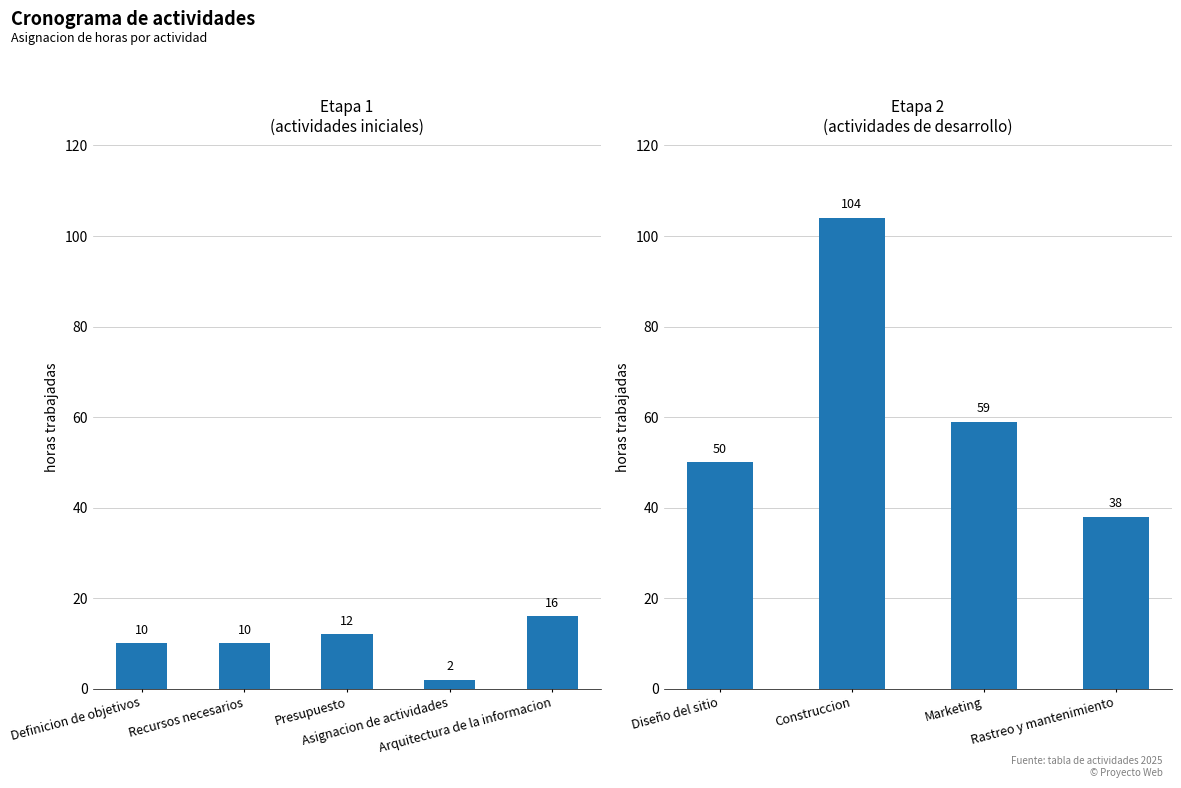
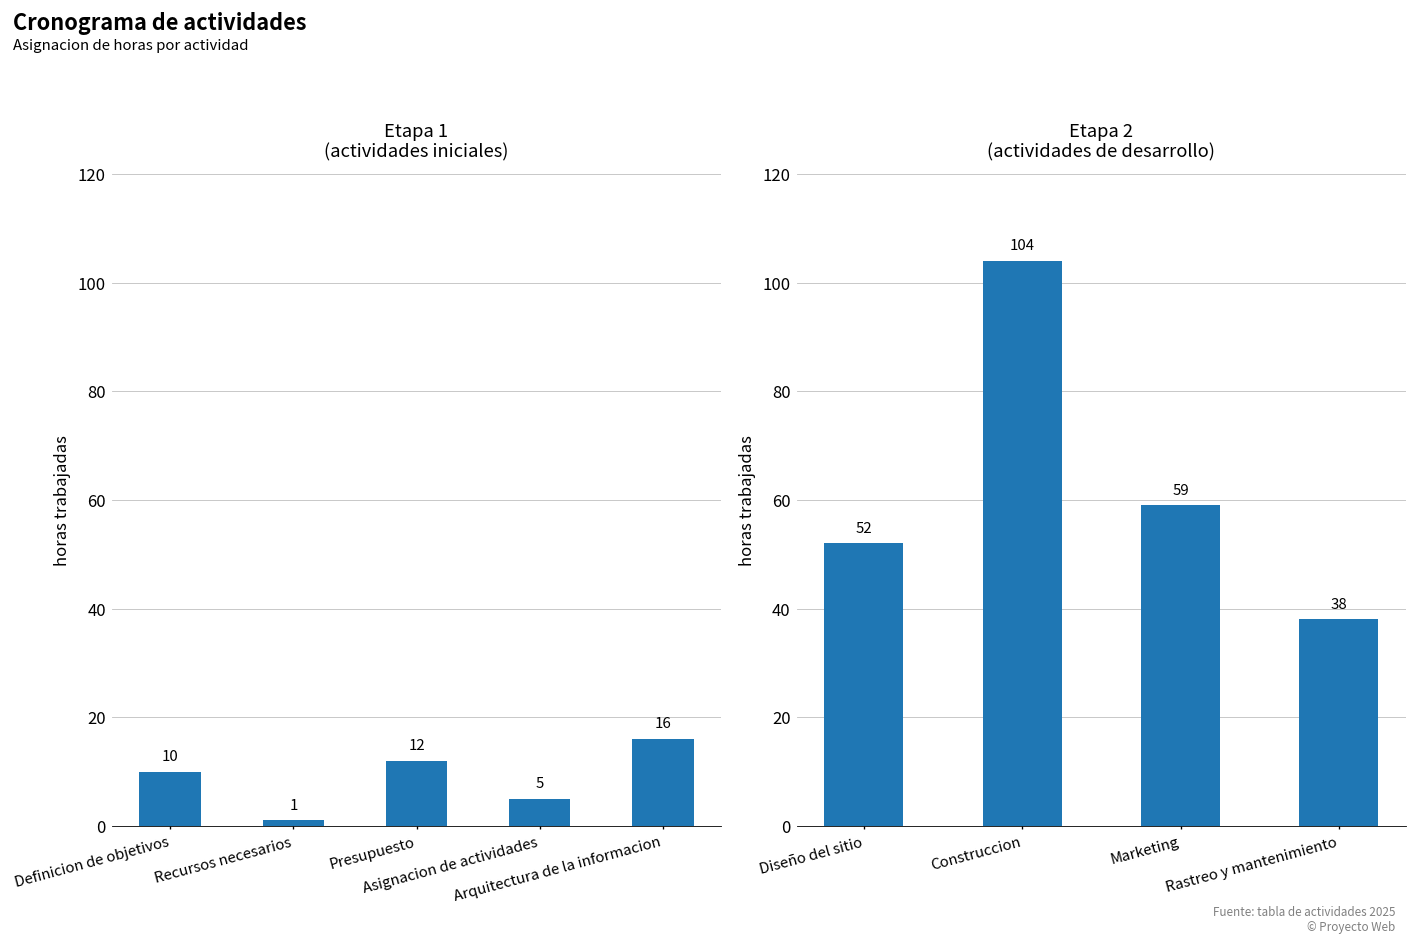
Etapa 1 (actividades iniciales), Recursos necesarios: 10 -> 1
Etapa 1 (actividades iniciales), Asignacion de actividades: 2 -> 5
Etapa 2 (actividades de desarrollo), Diseño del sitio: 50 -> 52
